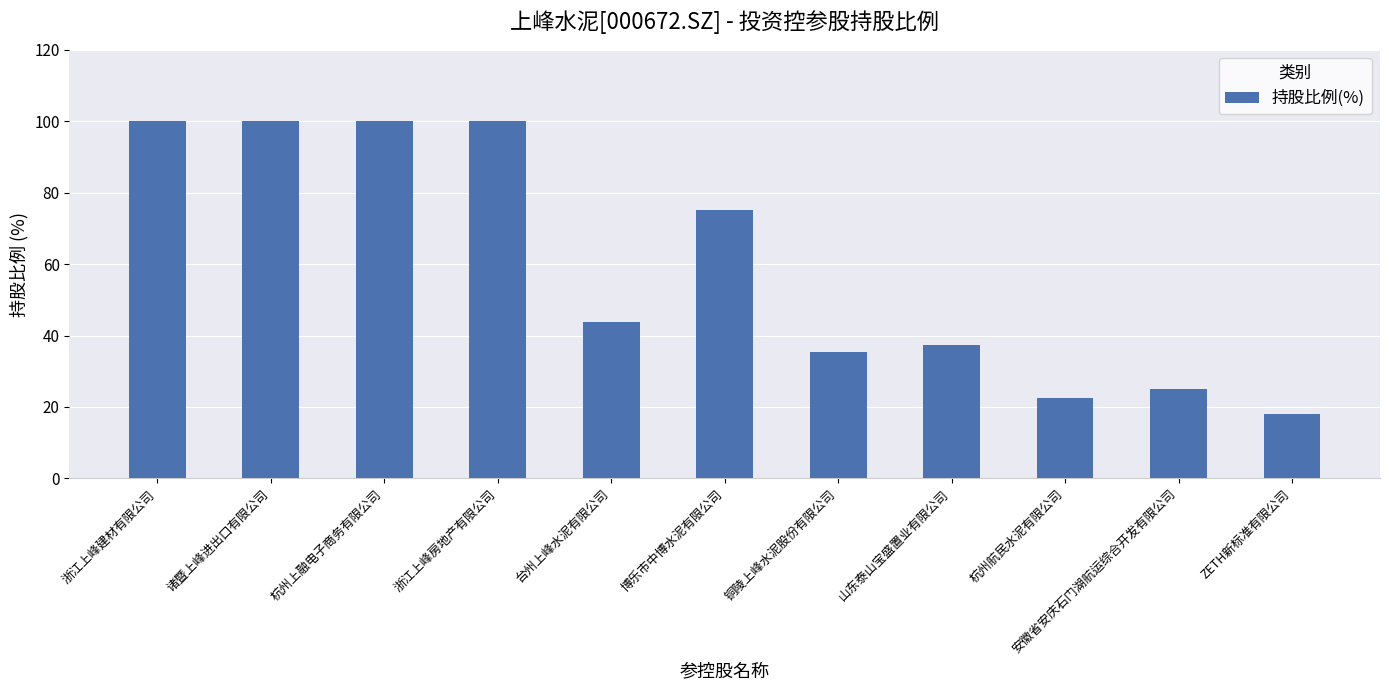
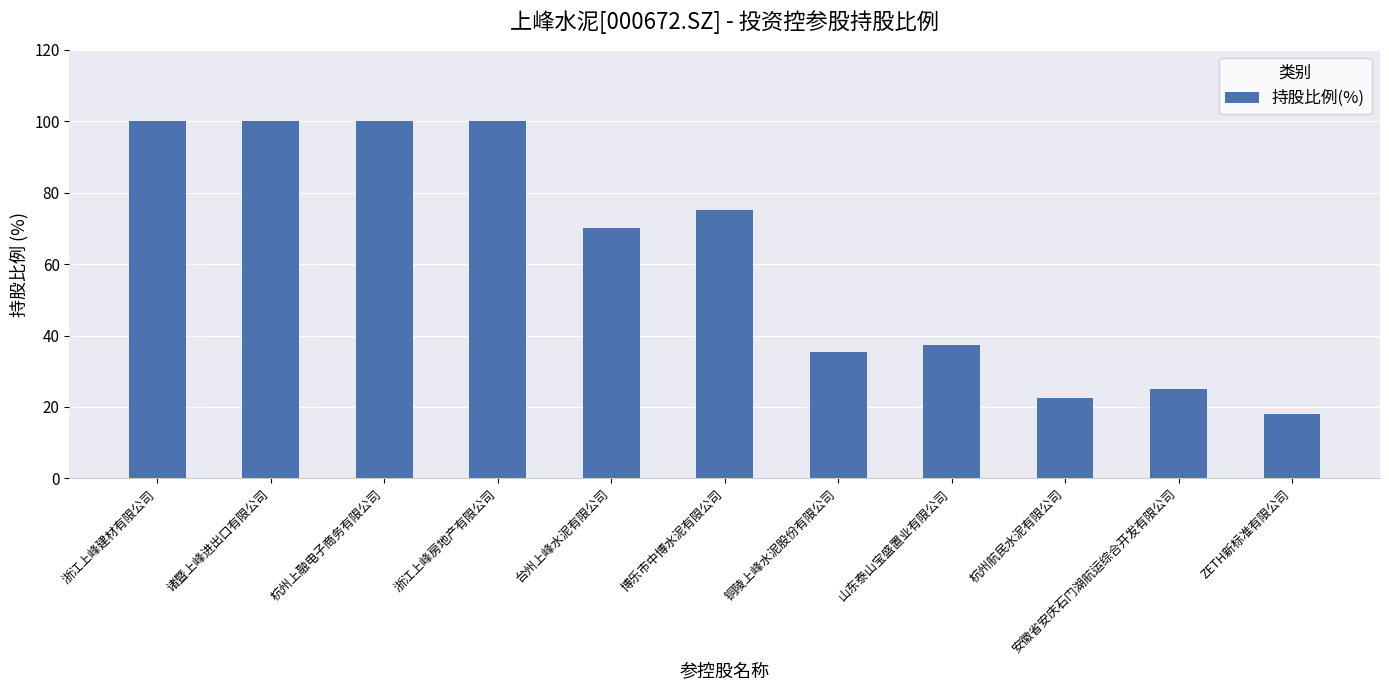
台州上峰水泥有限公司: 44 -> 70
